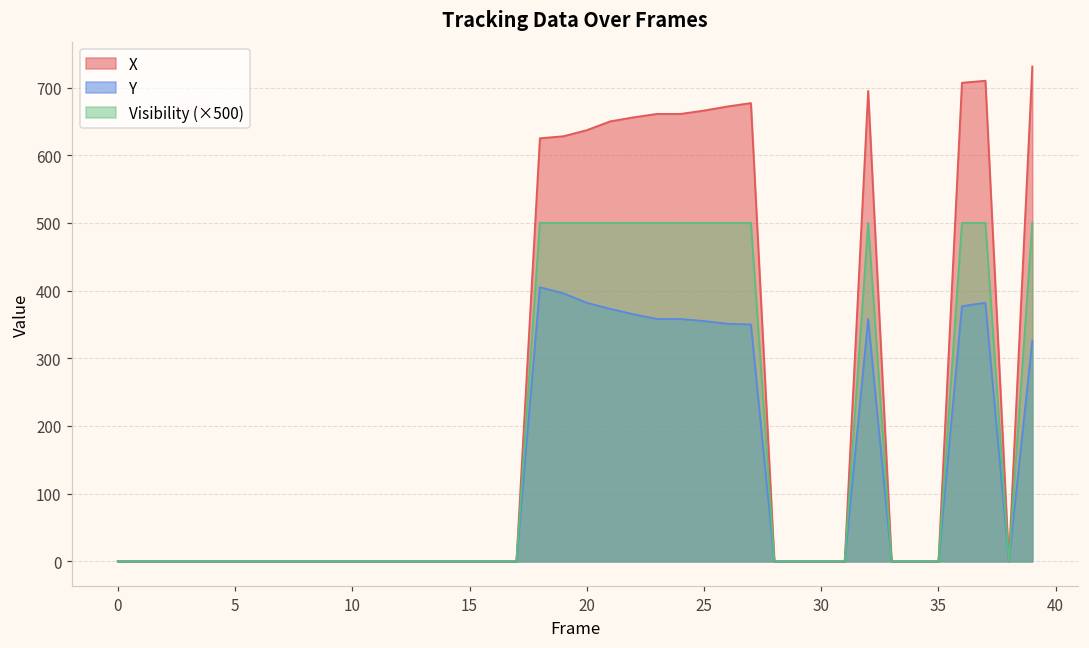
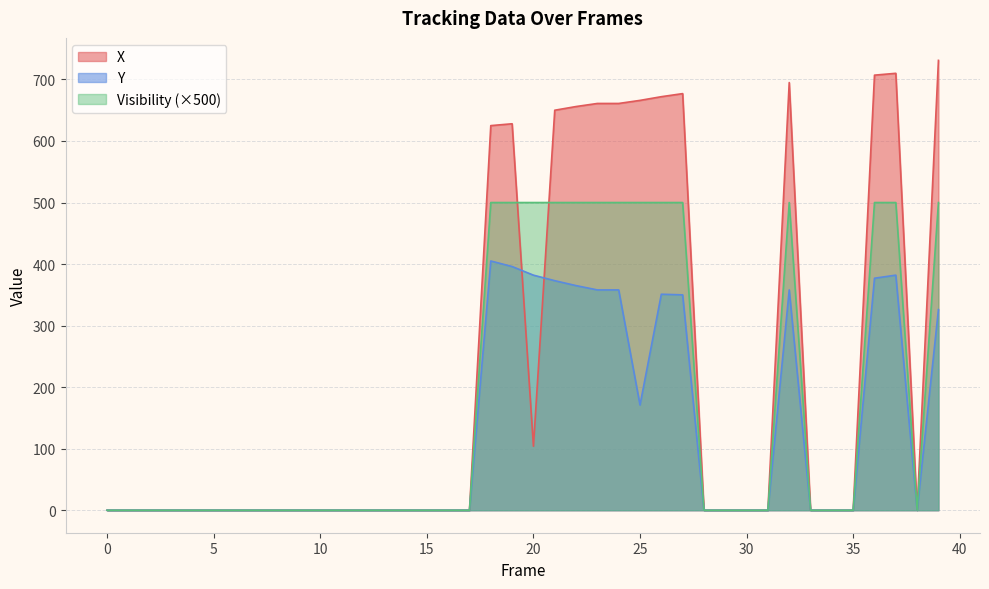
X, 20: 640 -> 100
Y, 25: 360 -> 170
